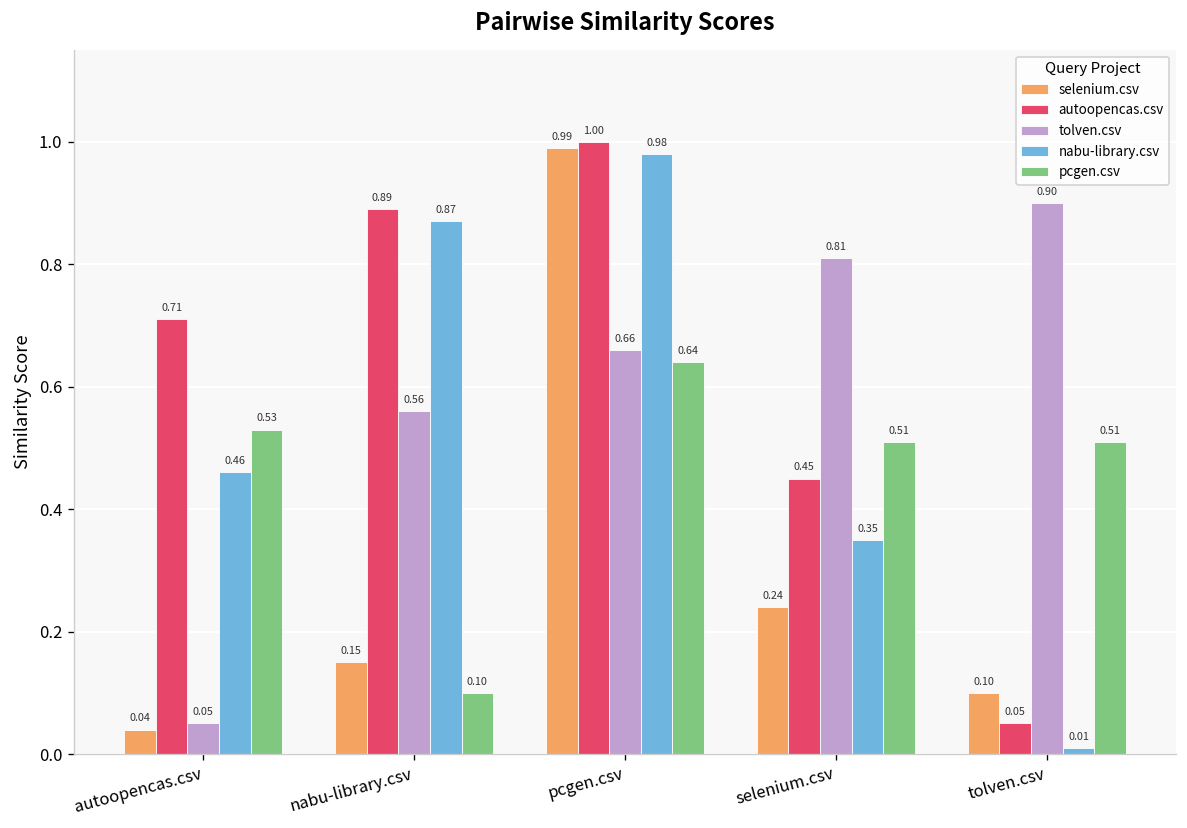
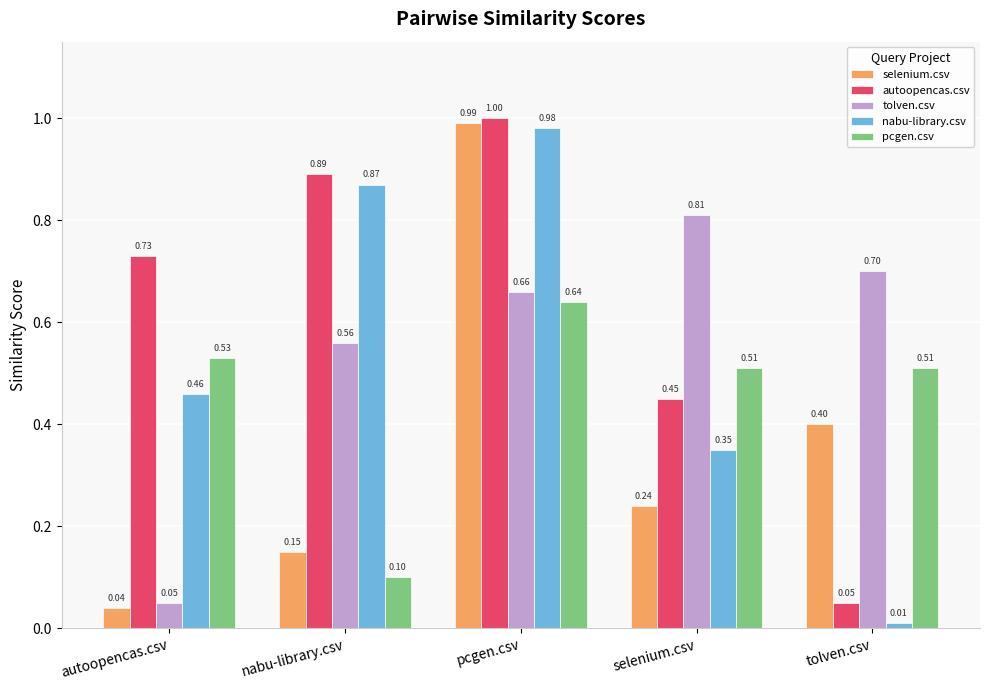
autoopencas.csv, autoopencas.csv: 0.71 -> 0.73
selenium.csv, tolven.csv: 0.10 -> 0.40
tolven.csv, tolven.csv: 0.90 -> 0.70
